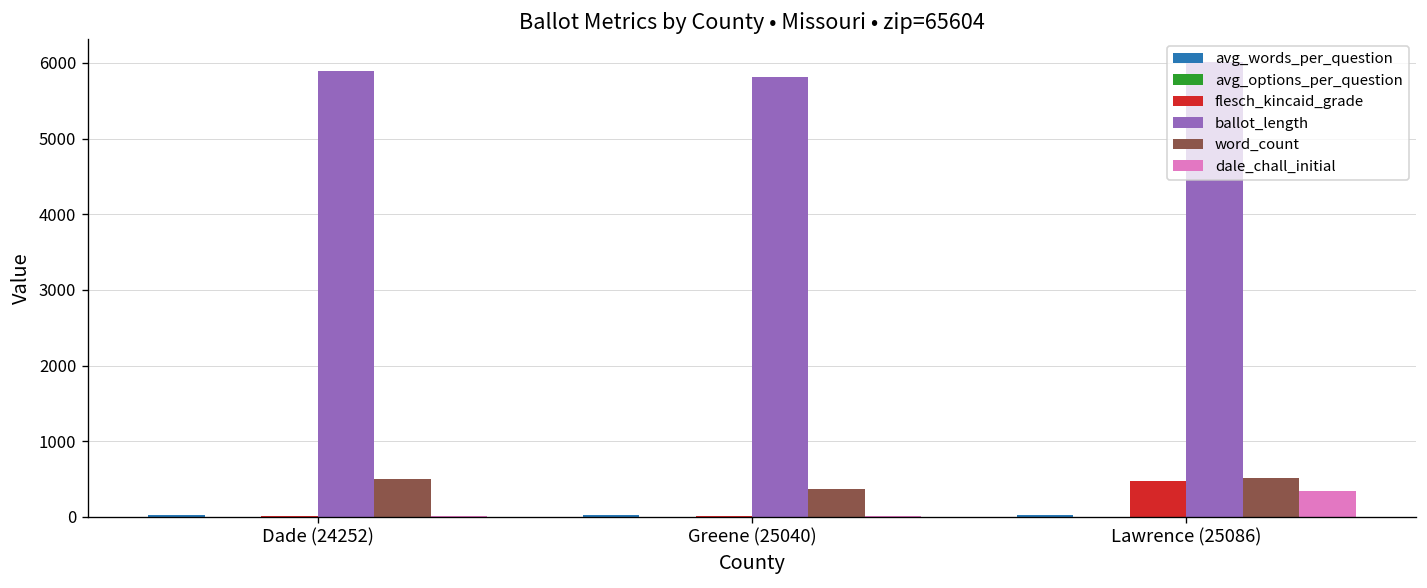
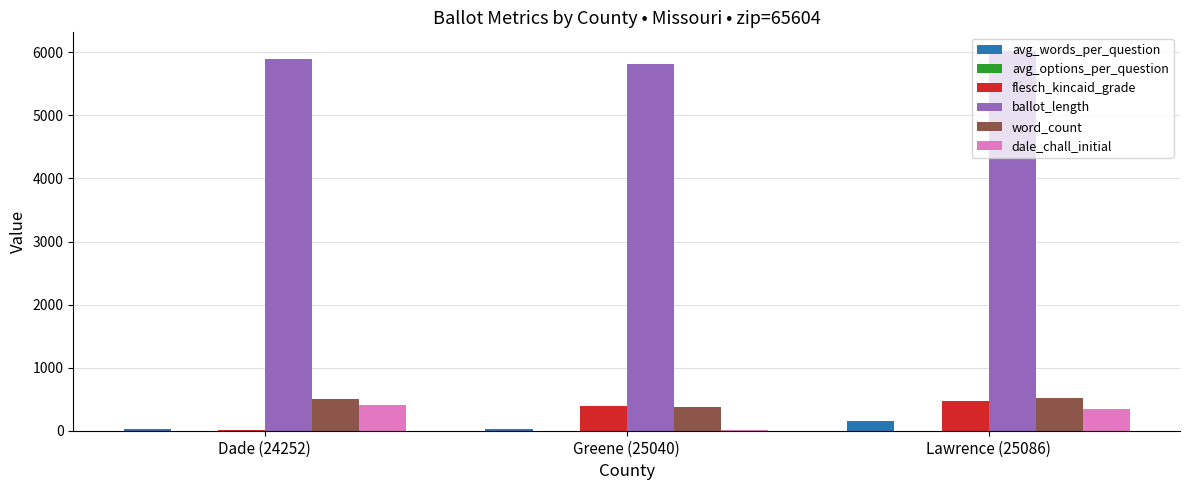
dale_chall_initial, Dade (24252): 0 -> 400
flesch_kincaid_grade, Greene (25040): 0 -> 400
avg_words_per_question, Lawrence (25086): 0 -> 200
